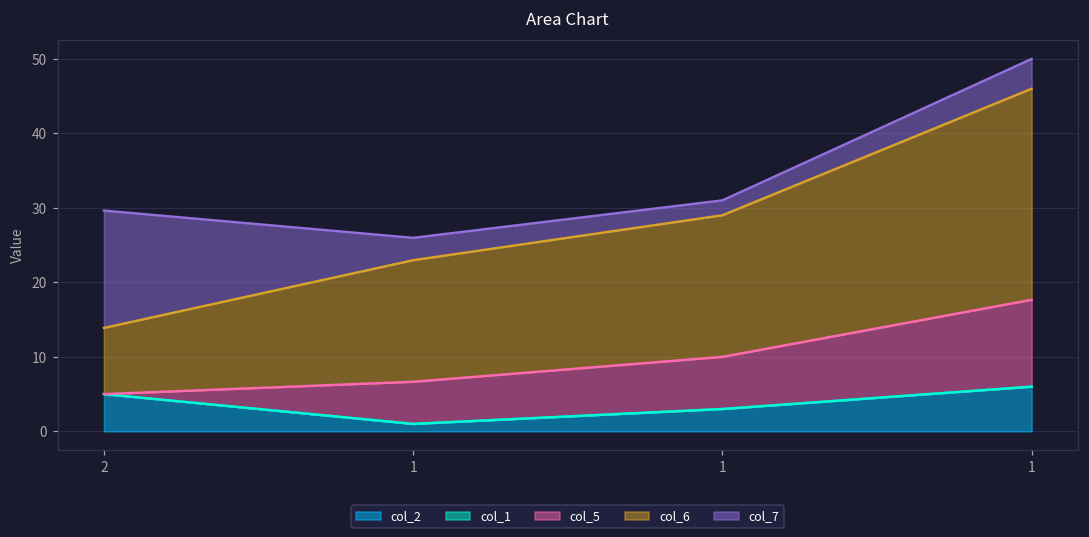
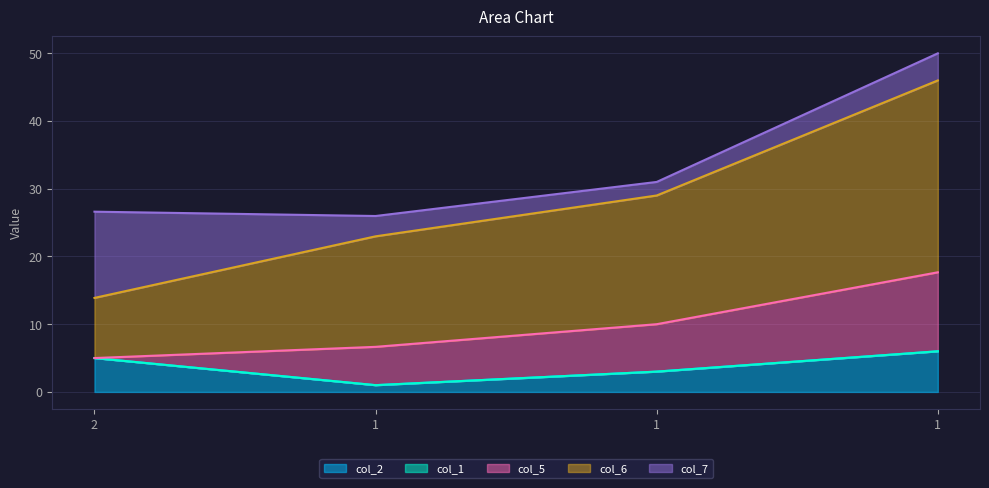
col_7, 2: 16 -> 13
